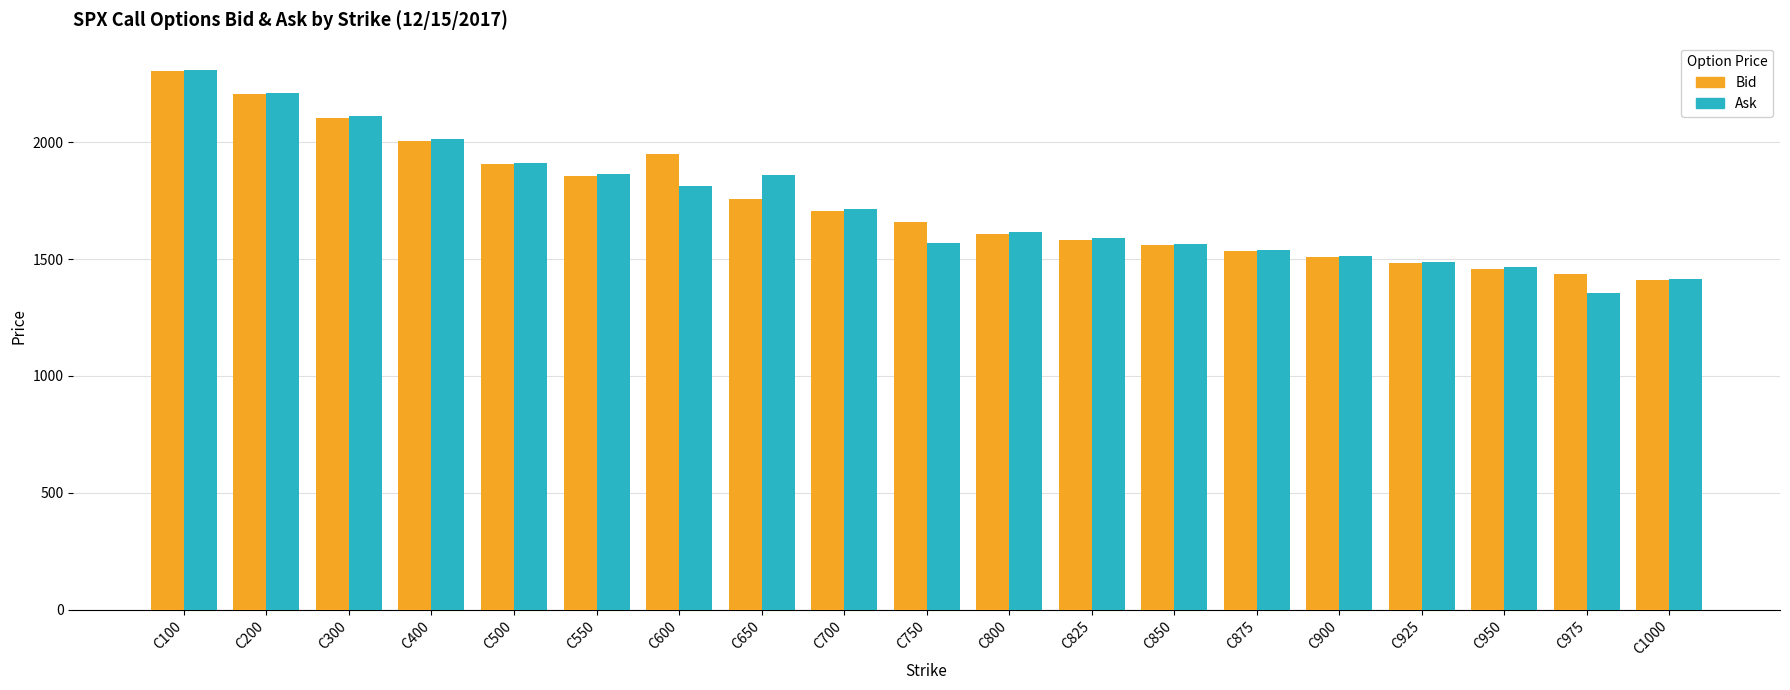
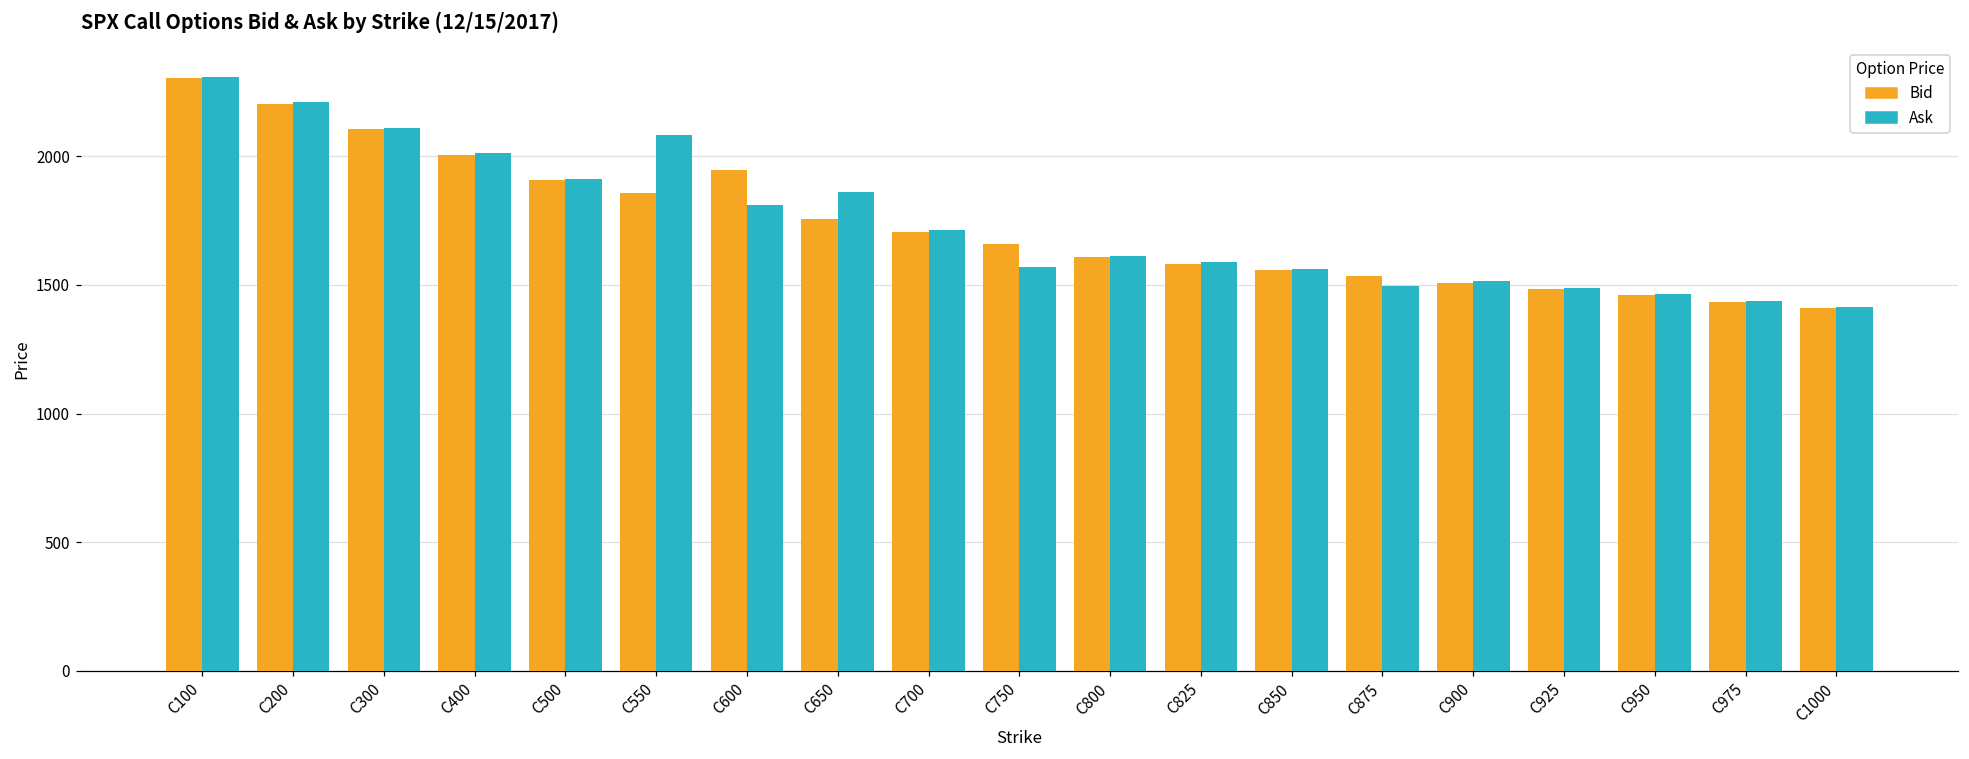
Ask, C550: 1860 -> 2080
Ask, C875: 1540 -> 1500
Ask, C975: 1350 -> 1440
